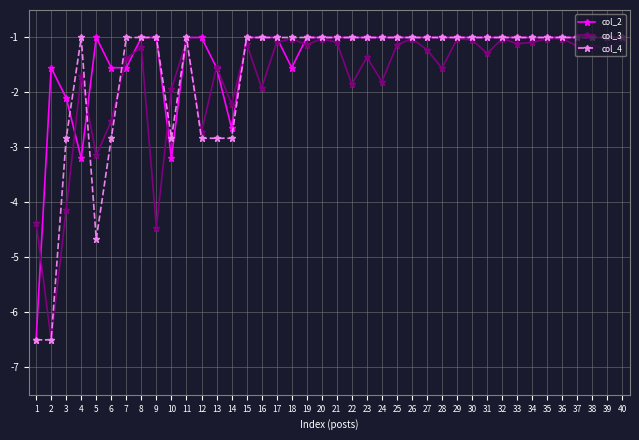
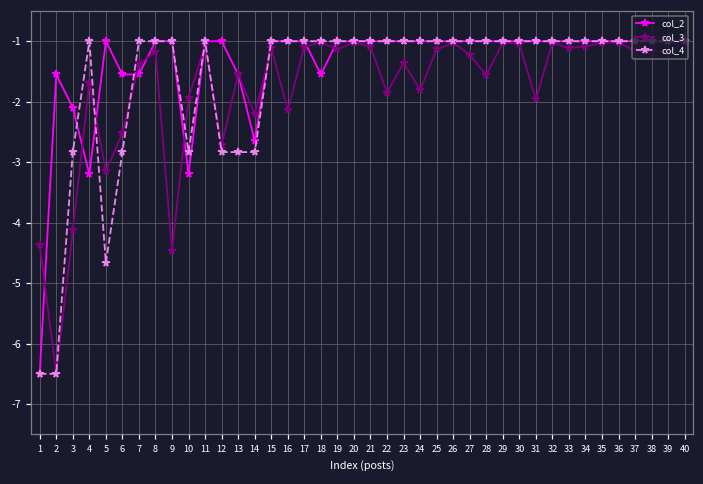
col_3, 16: -1.9 -> -2.1
col_3, 31: -1.3 -> -2.0
